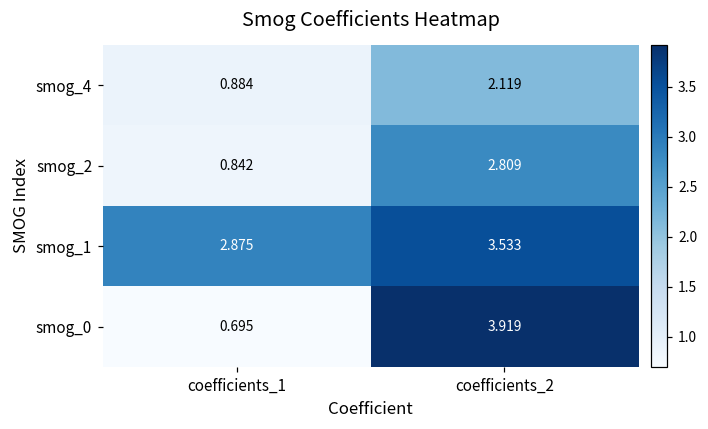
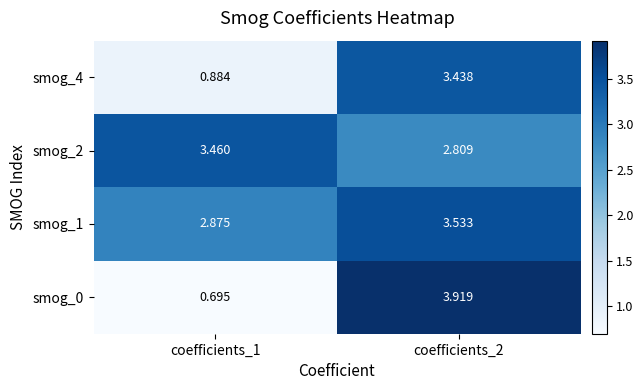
smog_4, coefficients_2: 2.119 -> 3.438
smog_2, coefficients_1: 0.842 -> 3.460
